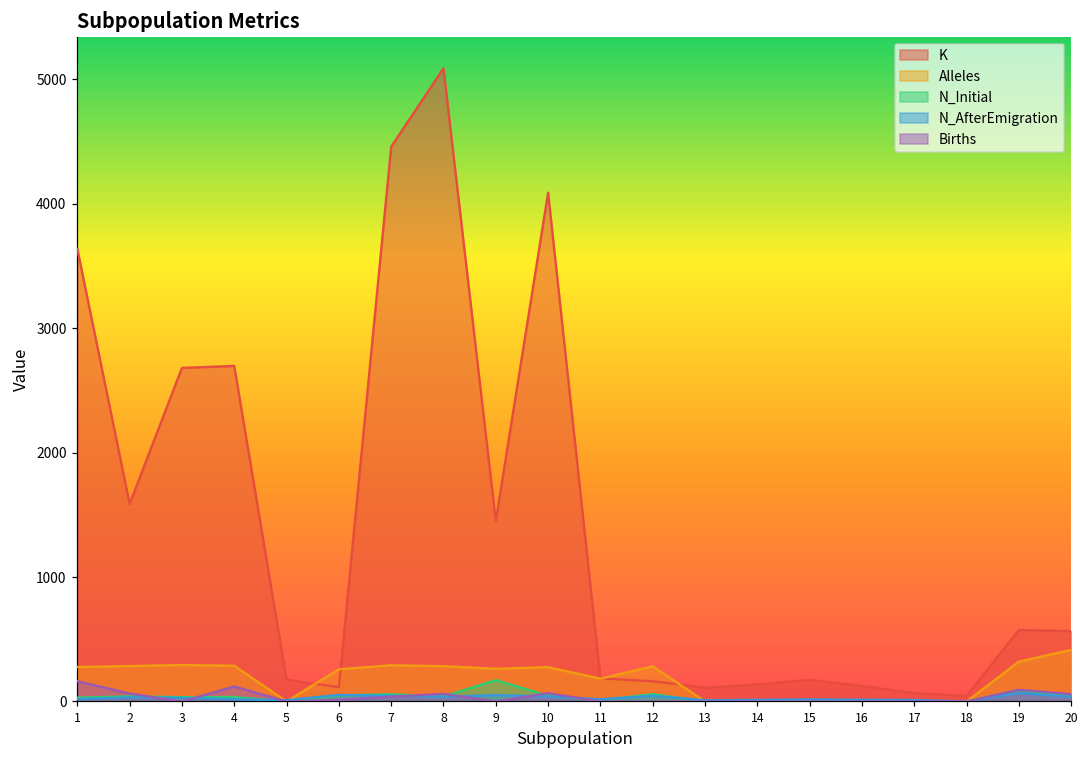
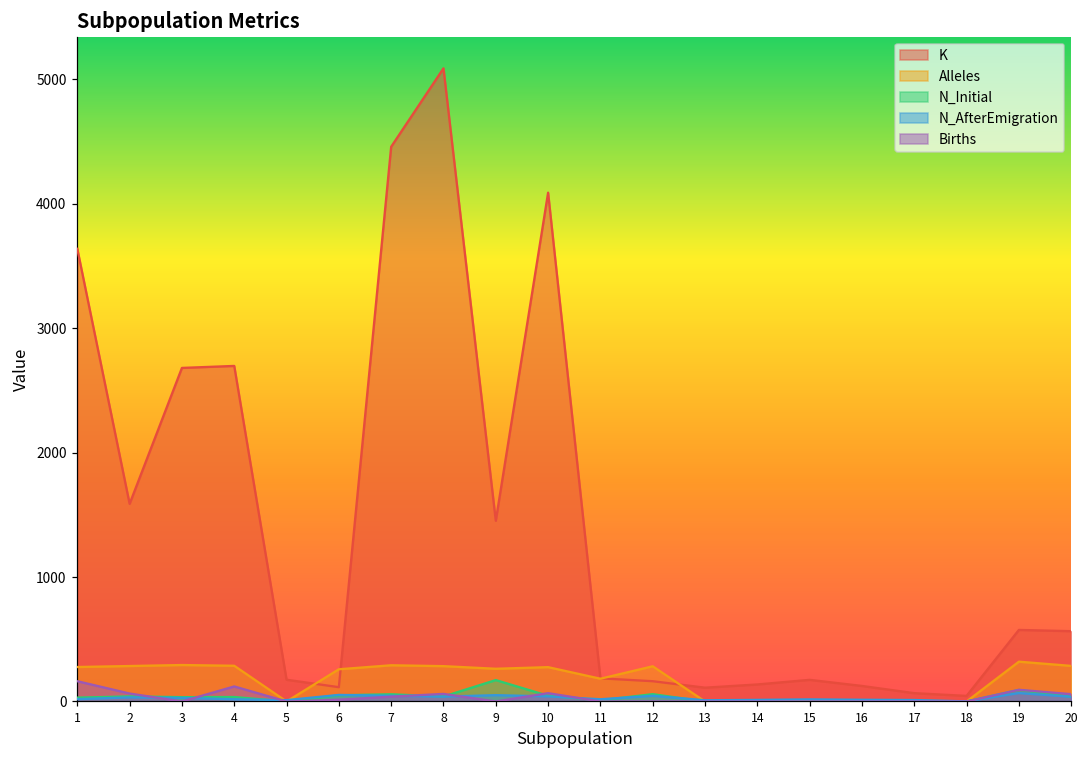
Alleles, 20: 420 -> 290
